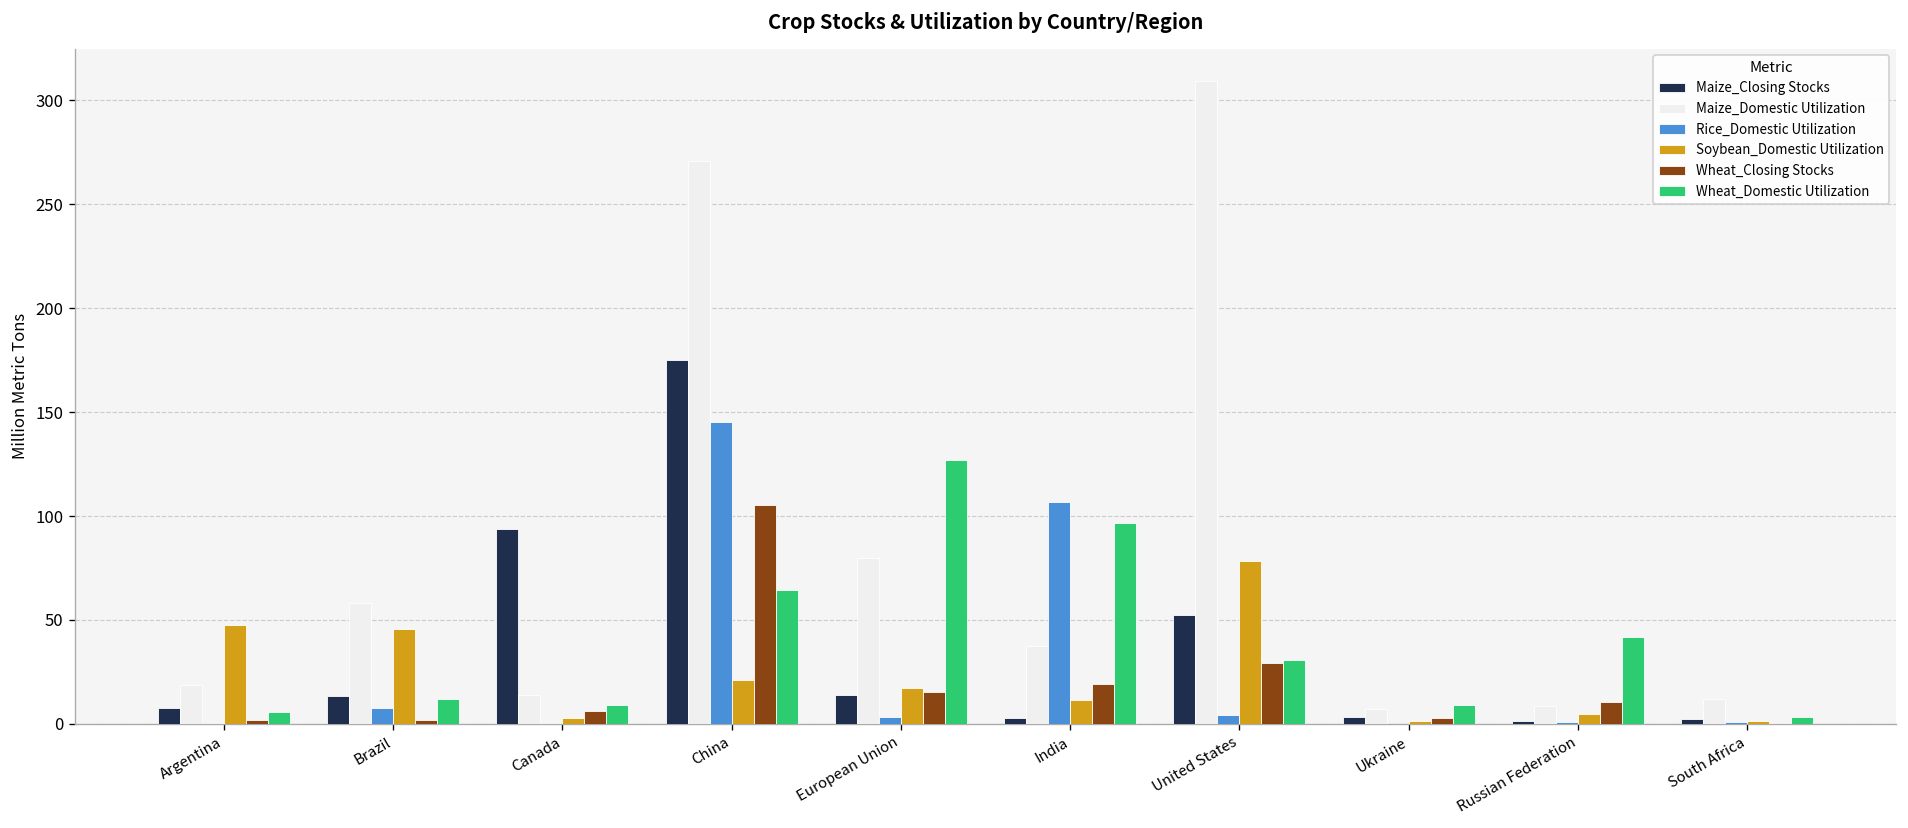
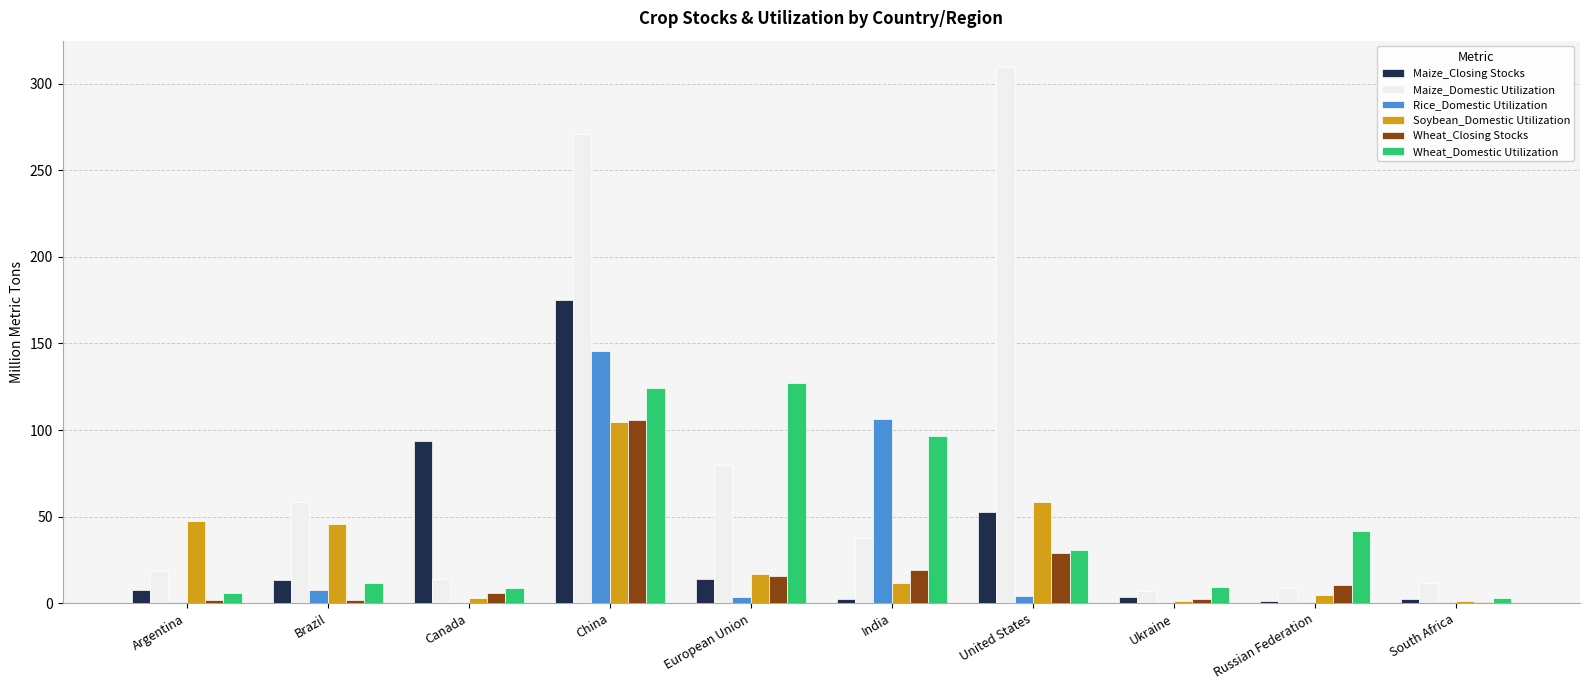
Soybean_Domestic Utilization, China: 21 -> 105
Wheat_Domestic Utilization, China: 64 -> 124
Soybean_Domestic Utilization, United States: 79 -> 58
